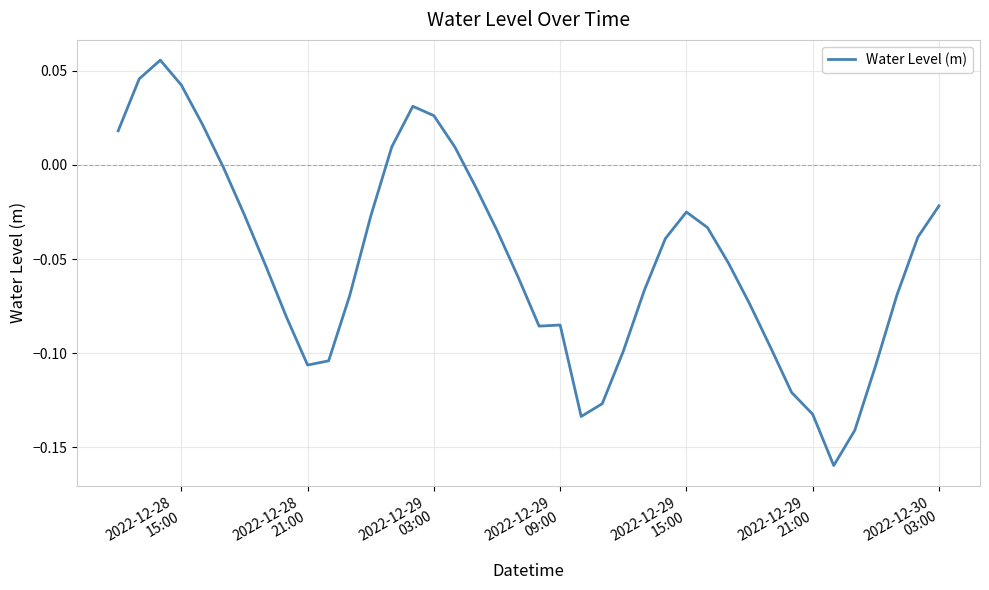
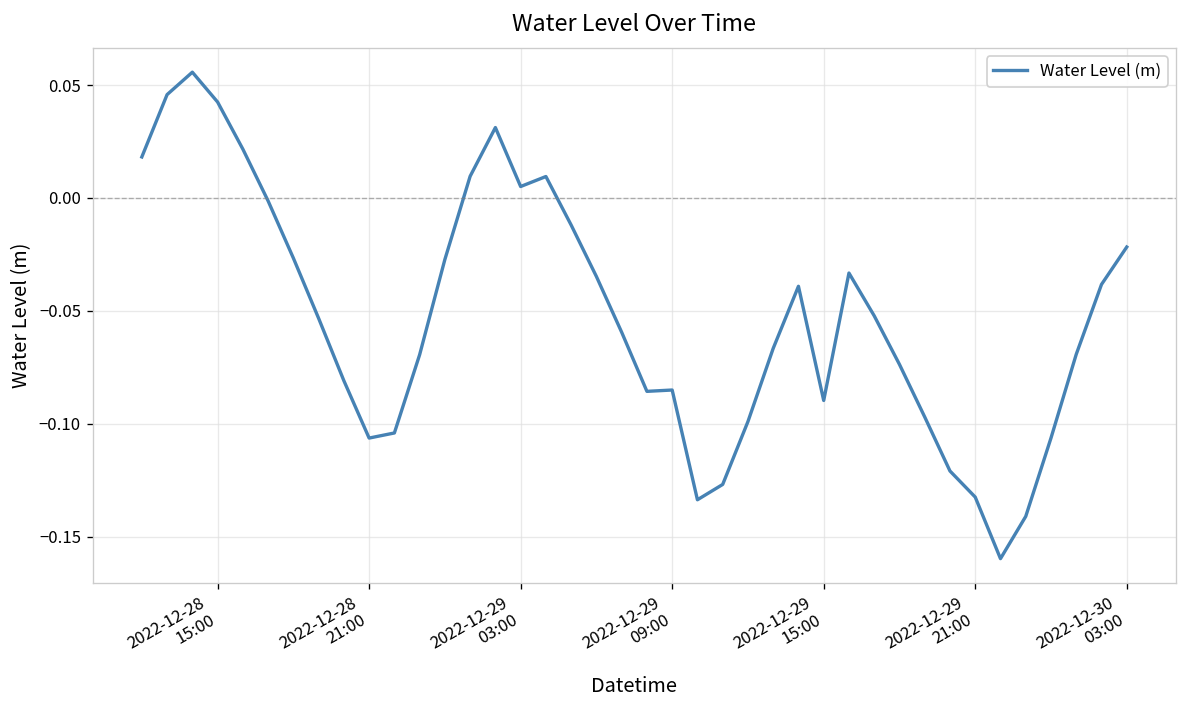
2022-12-29 03:00: 0.026 -> 0.005
2022-12-29 15:00: -0.025 -> -0.090
